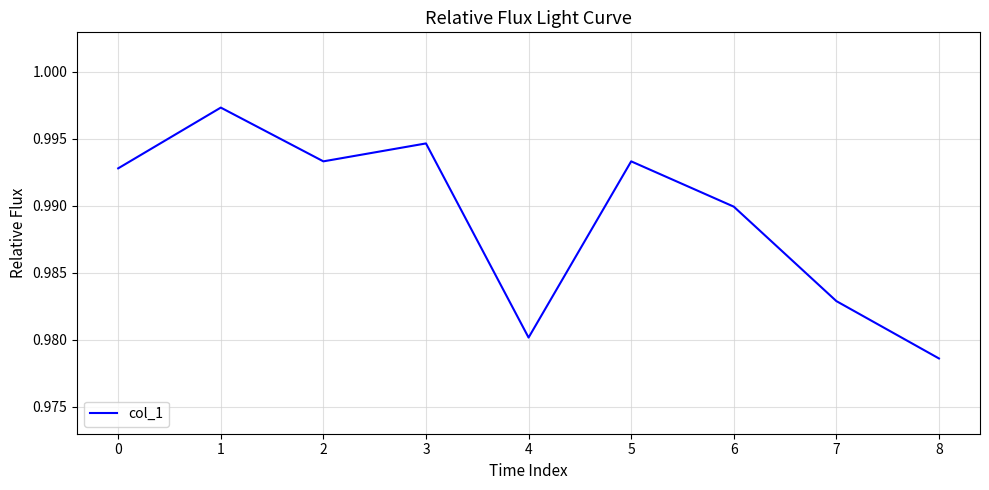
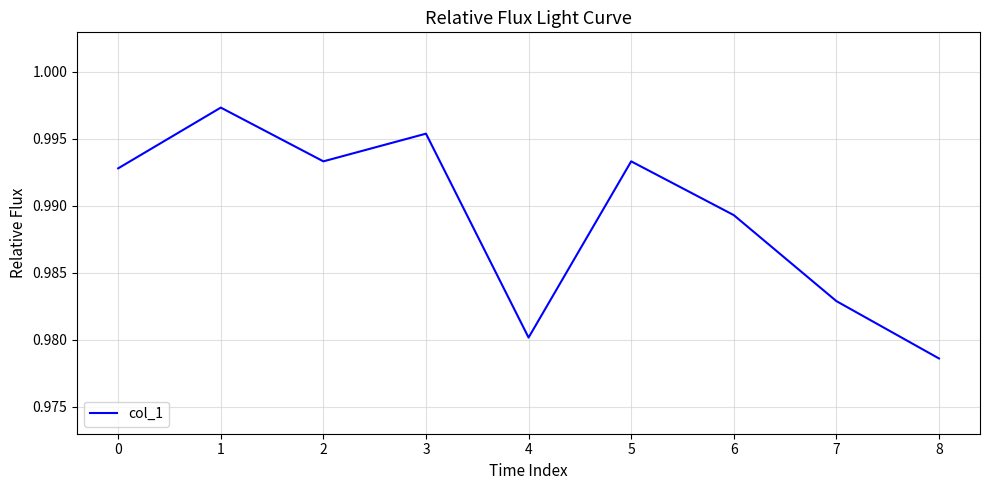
3: 0.9947 -> 0.9954
6: 0.9899 -> 0.9893
